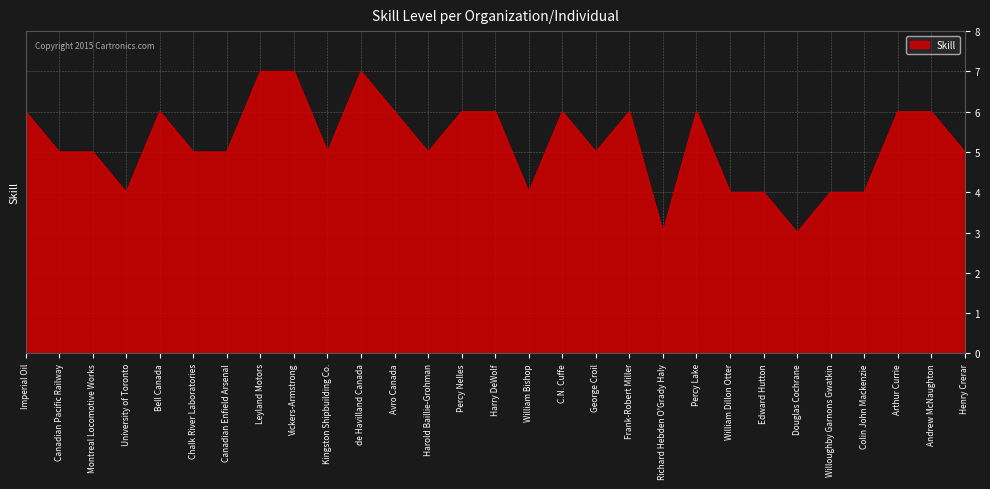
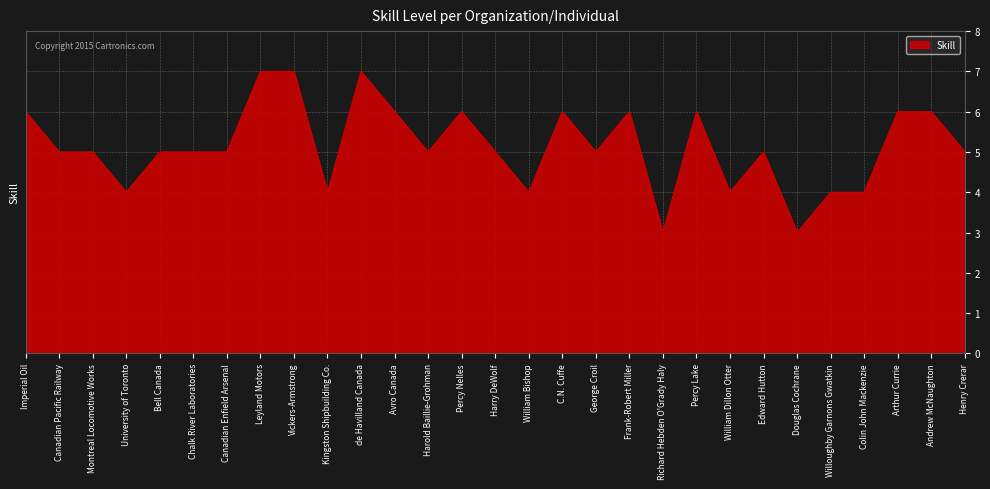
Bell Canada: 6 -> 5
Kingston Shipbuilding Co.: 5 -> 4
Harry DeWolf: 6 -> 5
Edward Hutton: 4 -> 5
